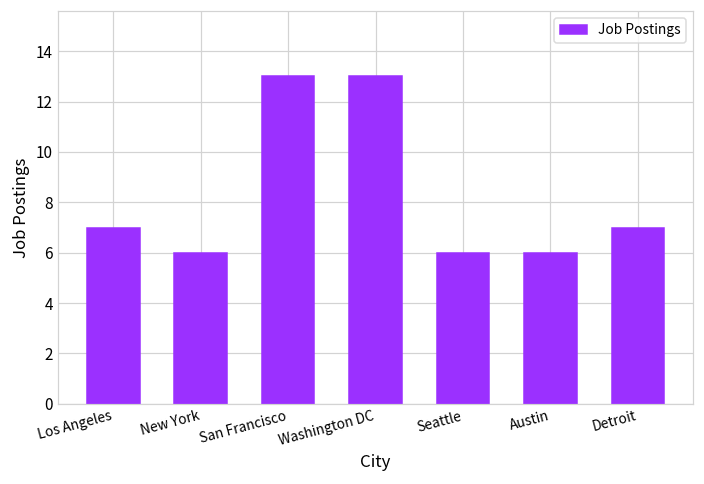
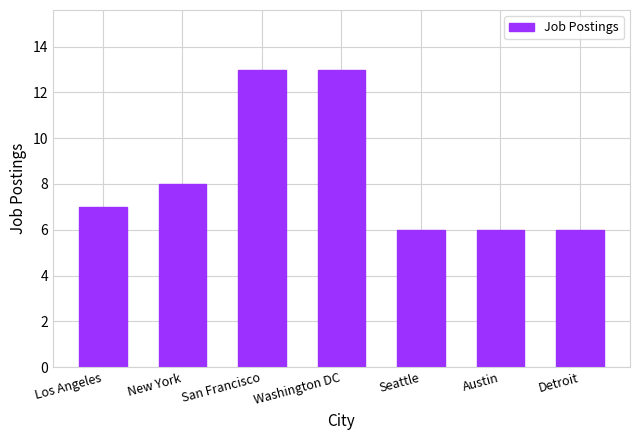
New York: 6 -> 8
Detroit: 7 -> 6
